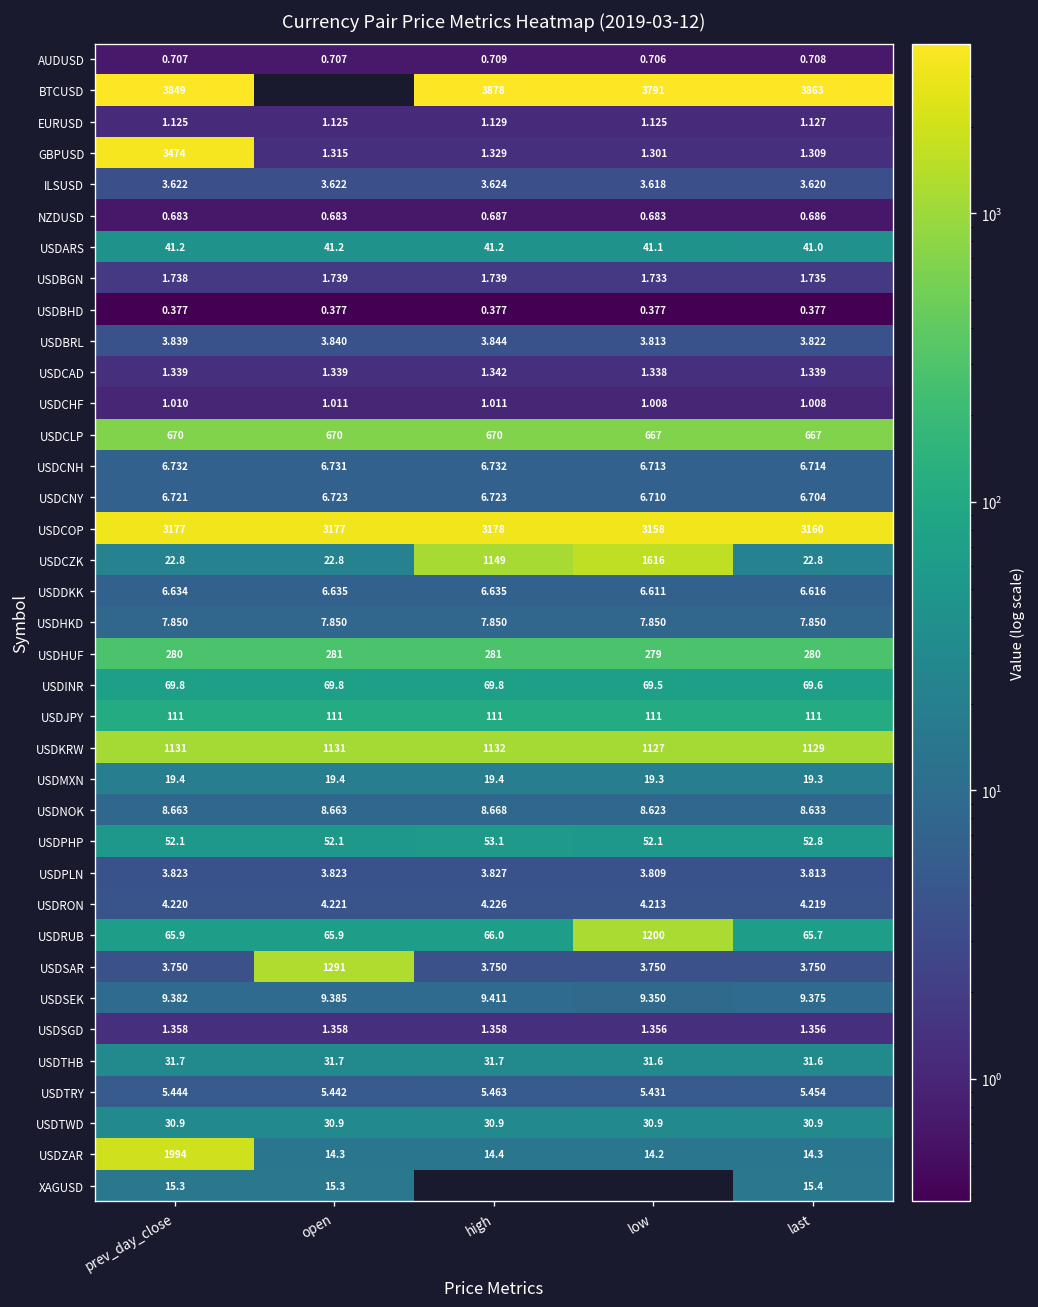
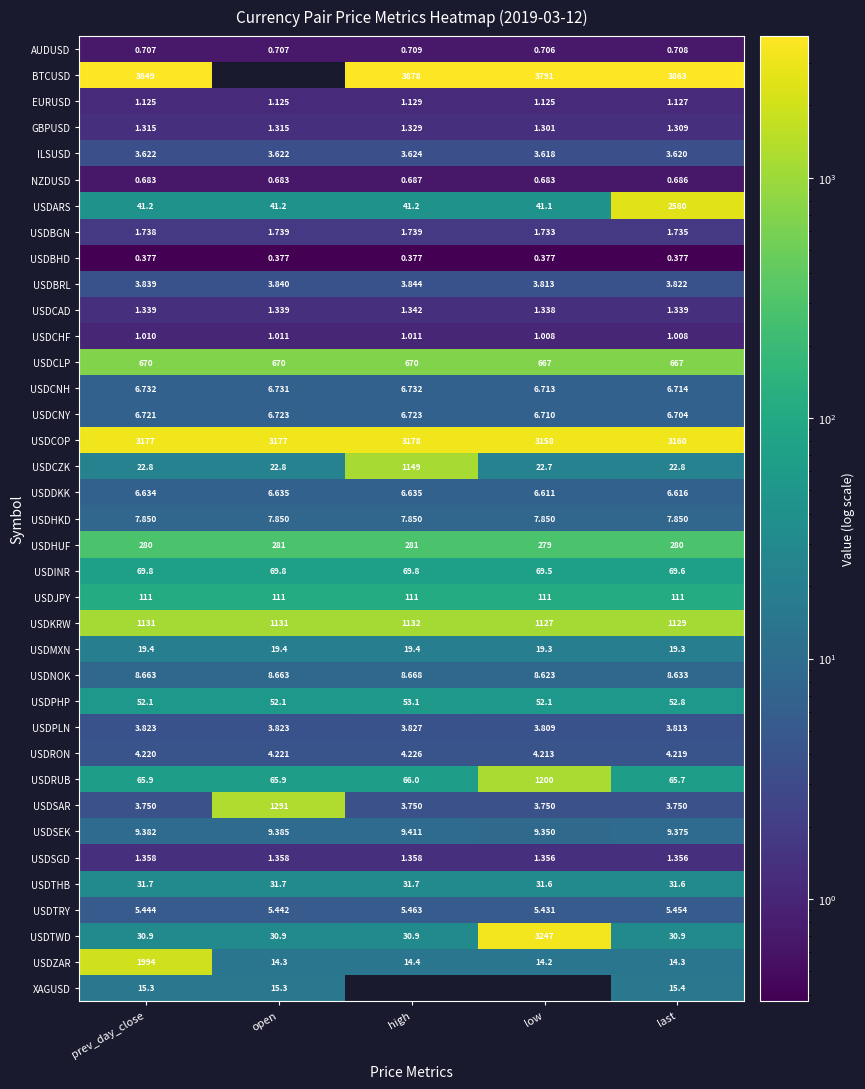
GBPUSD, prev_day_close: 3474 -> 1.315
USDARS, last: 41.0 -> 2580
USDCZK, low: 1616 -> 22.7
USDTWD, low: 30.9 -> 3247
